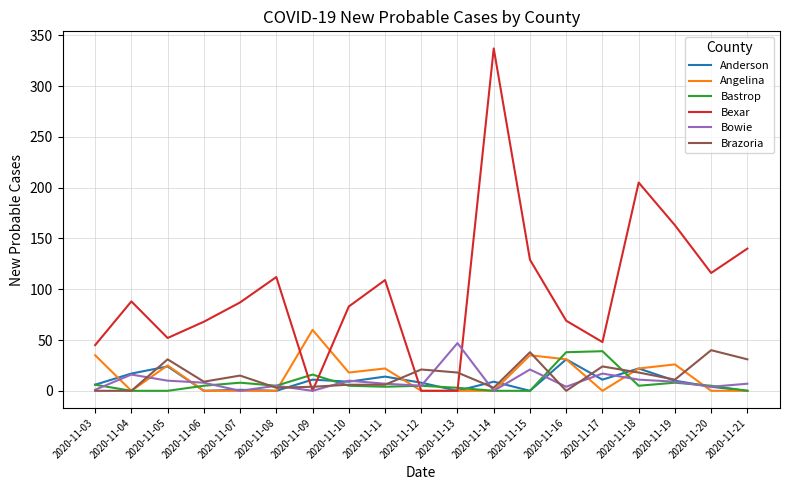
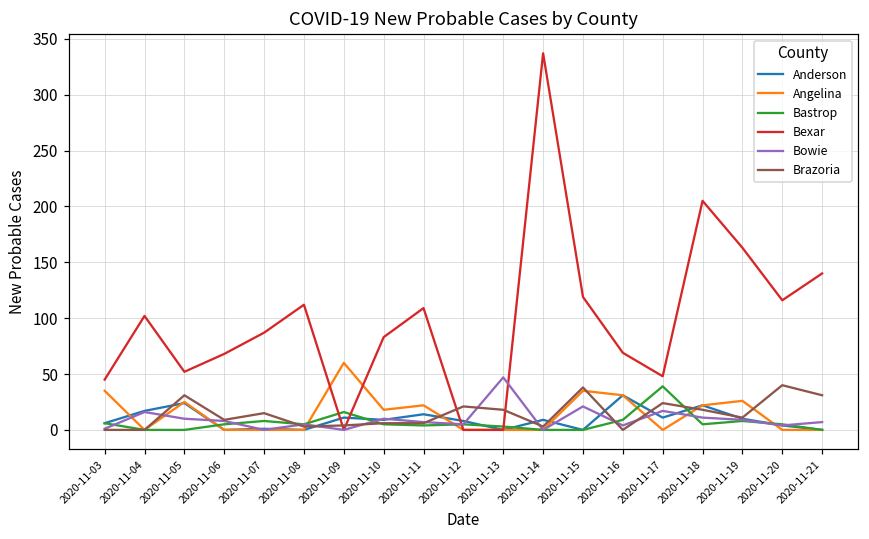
Bexar, 2020-11-04: 88 -> 102
Bexar, 2020-11-15: 129 -> 119
Bastrop, 2020-11-16: 38 -> 9
